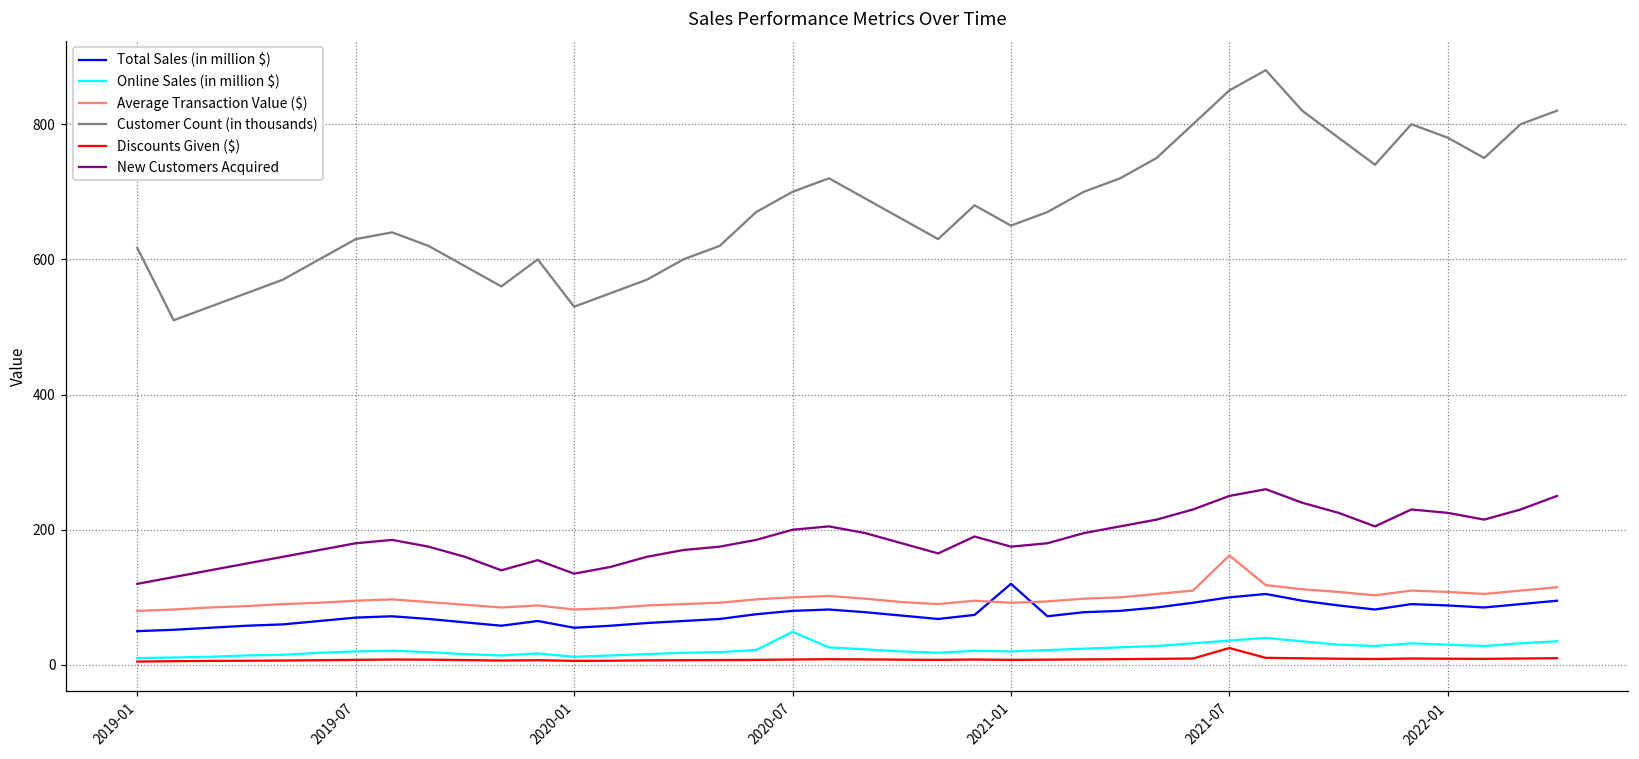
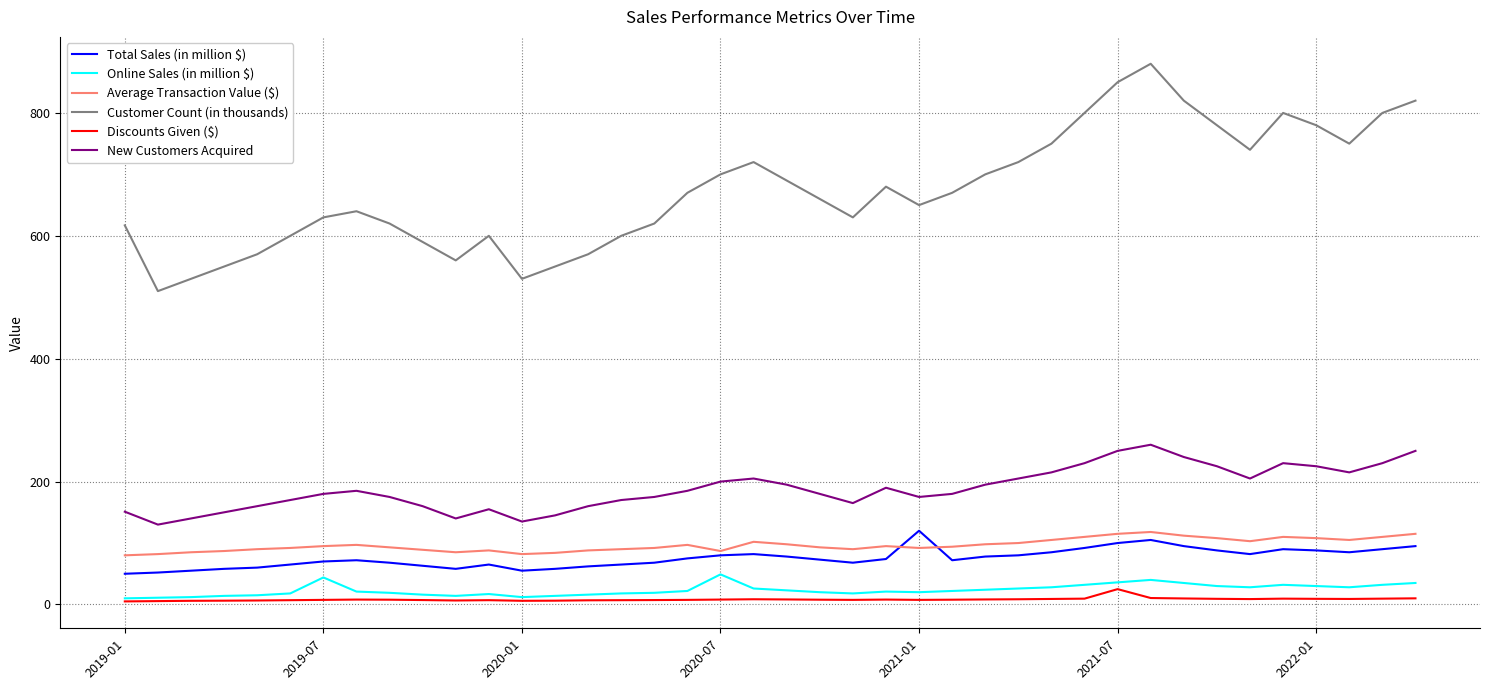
New Customers Acquired, 2019-01: 120 -> 150
Online Sales (in million $), 2019-07: 20 -> 40
Average Transaction Value ($), 2020-07: 100 -> 90
Average Transaction Value ($), 2021-07: 160 -> 120
